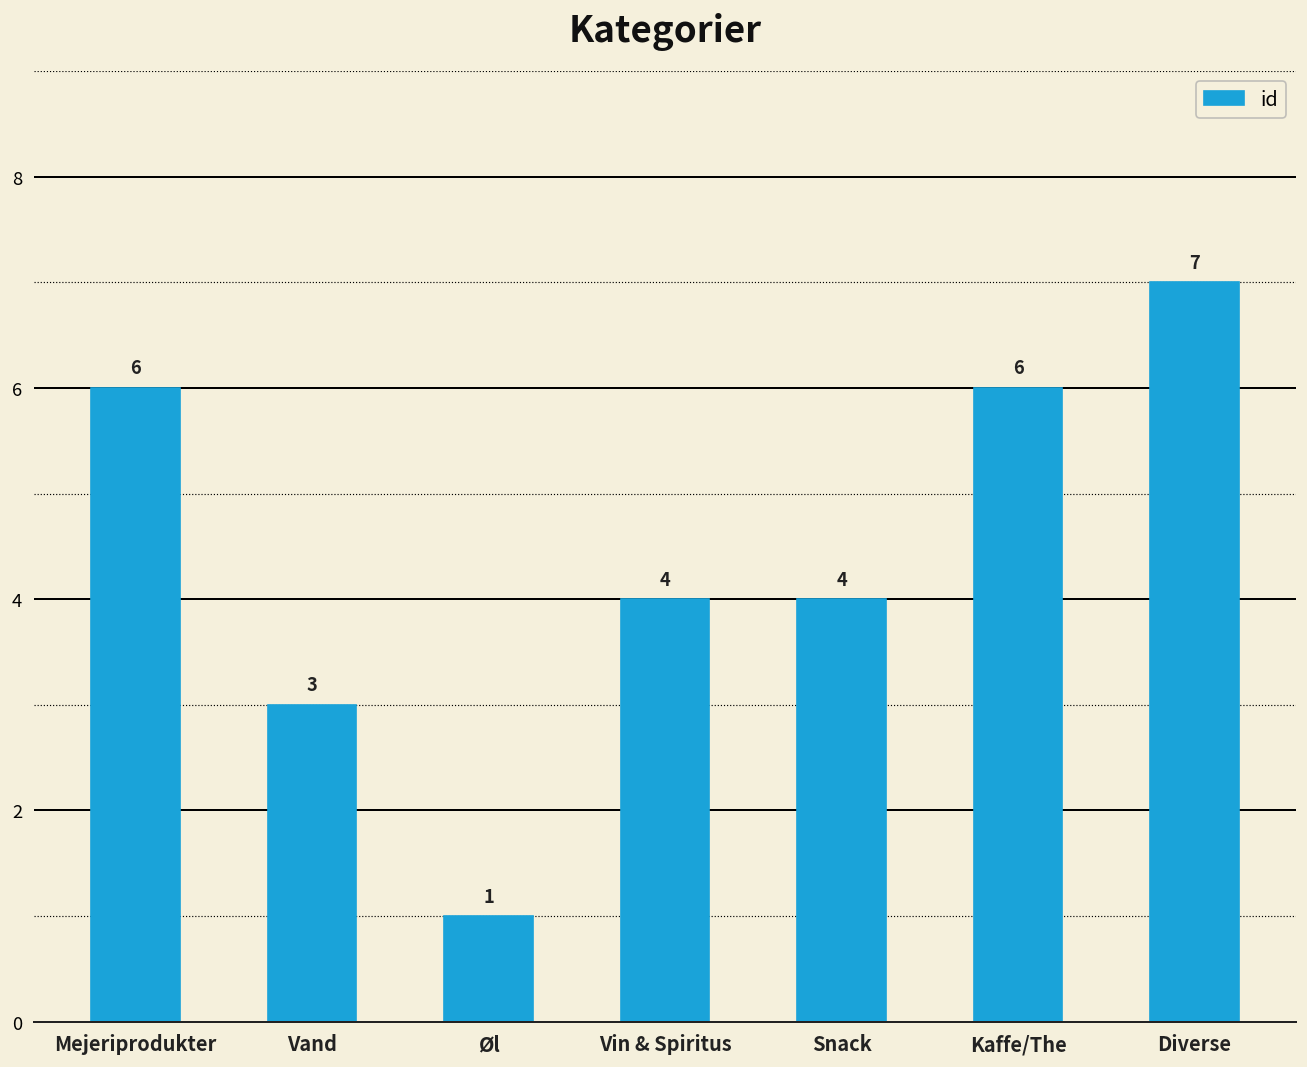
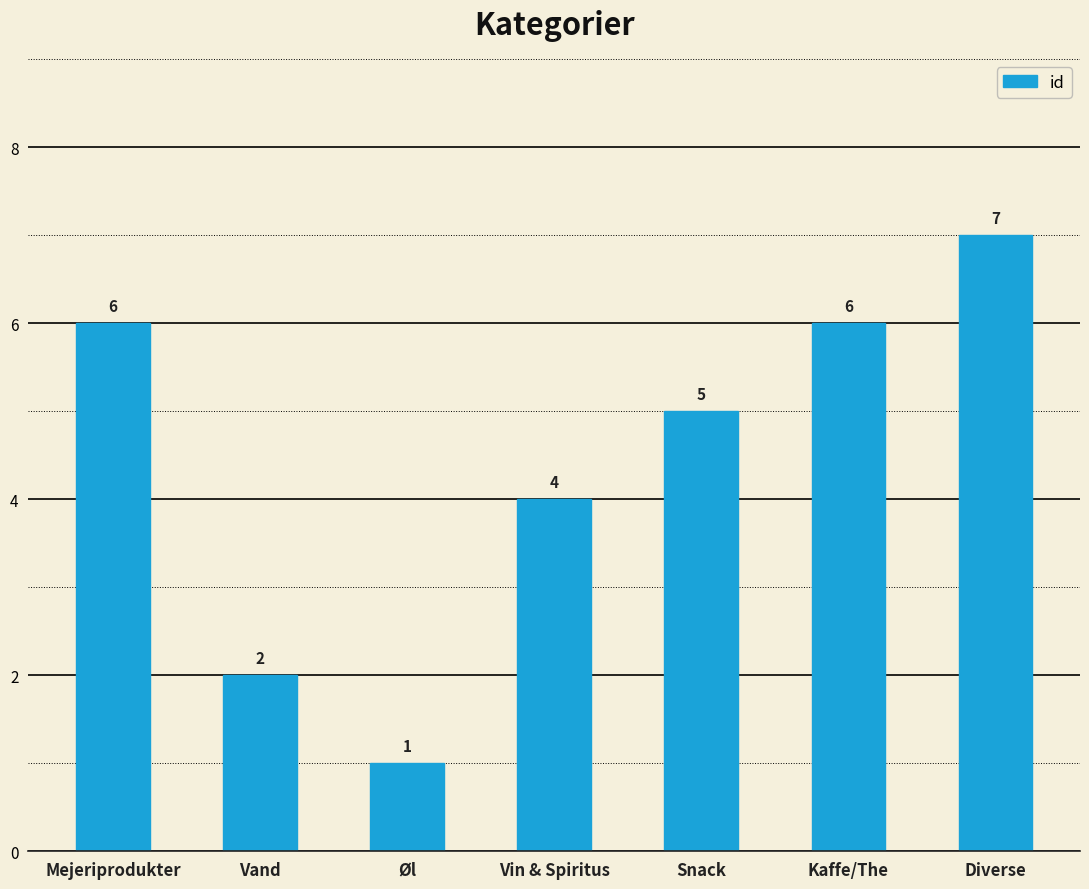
Vand: 3 -> 2
Snack: 4 -> 5
